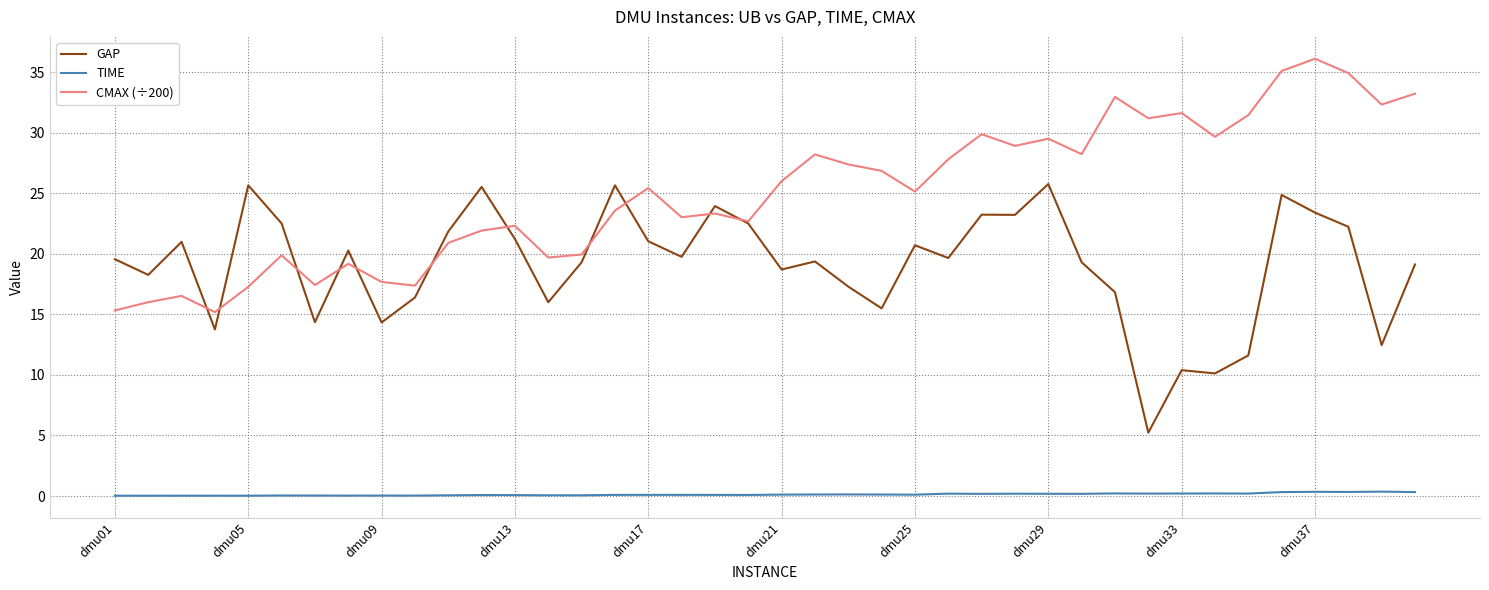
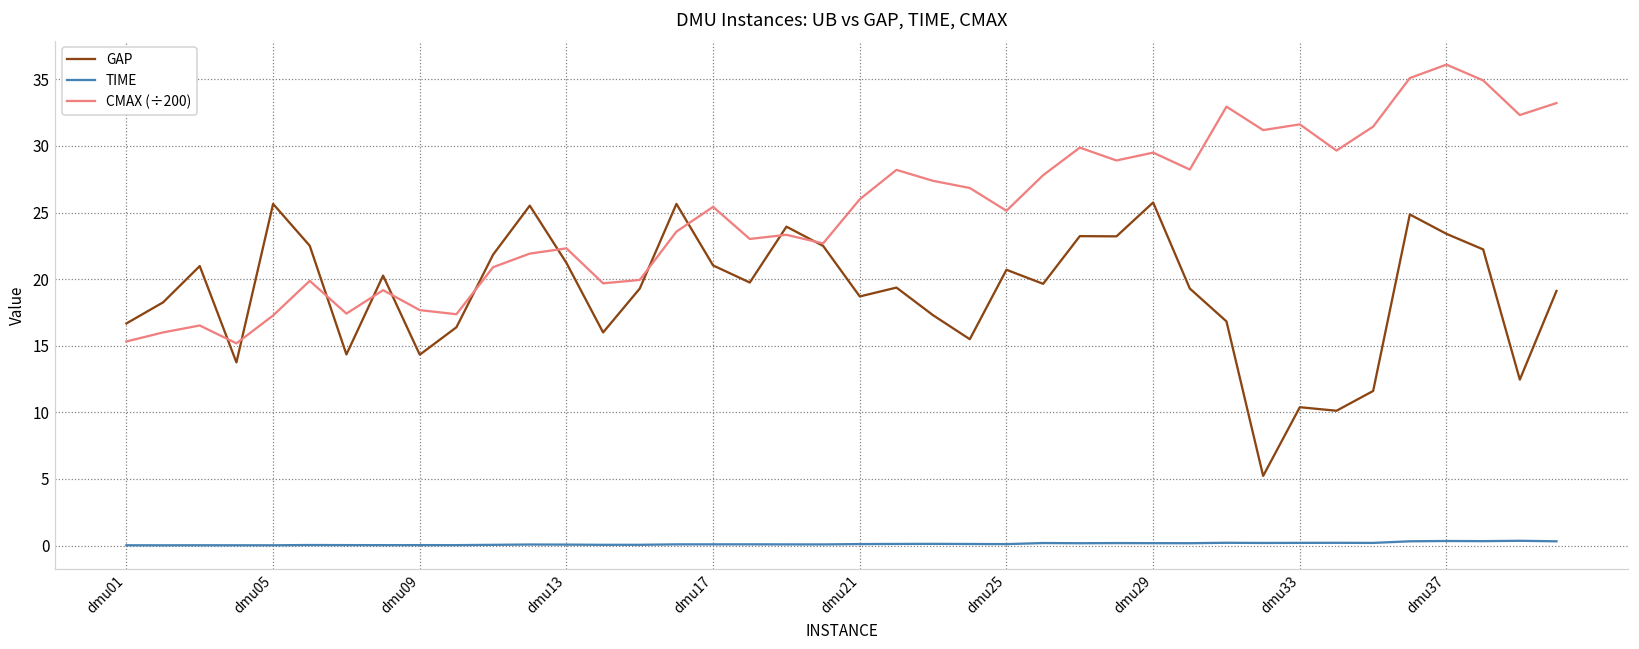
GAP, dmu01: 19.5 -> 16.7
